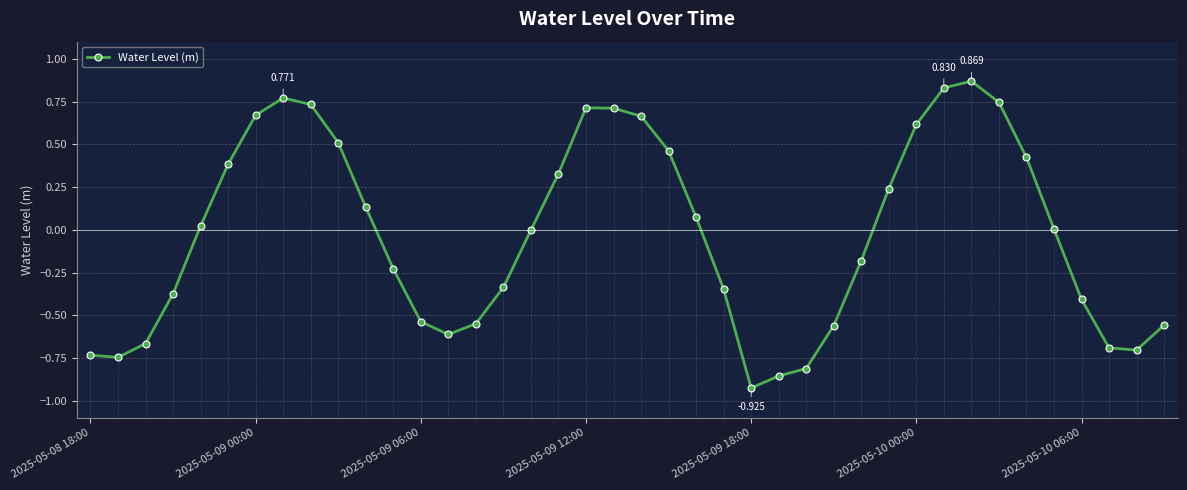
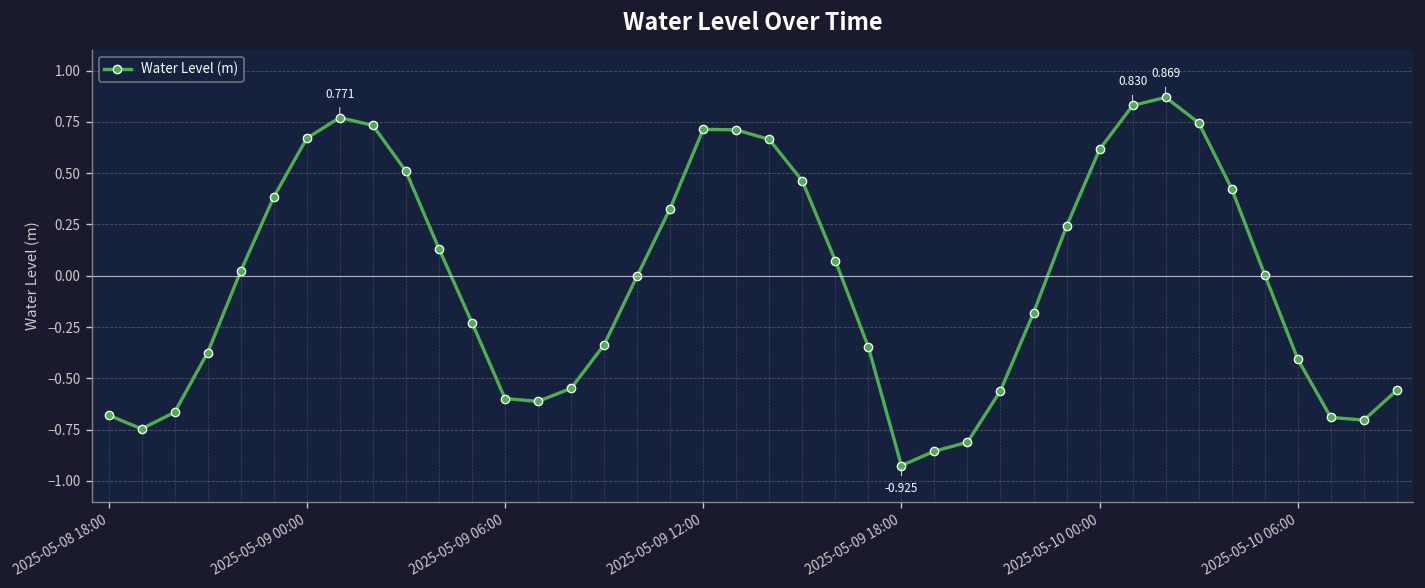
Water Level (m), 2025-05-08 18:00: -0.73 -> -0.68
Water Level (m), 2025-05-09 06:00: -0.54 -> -0.60
